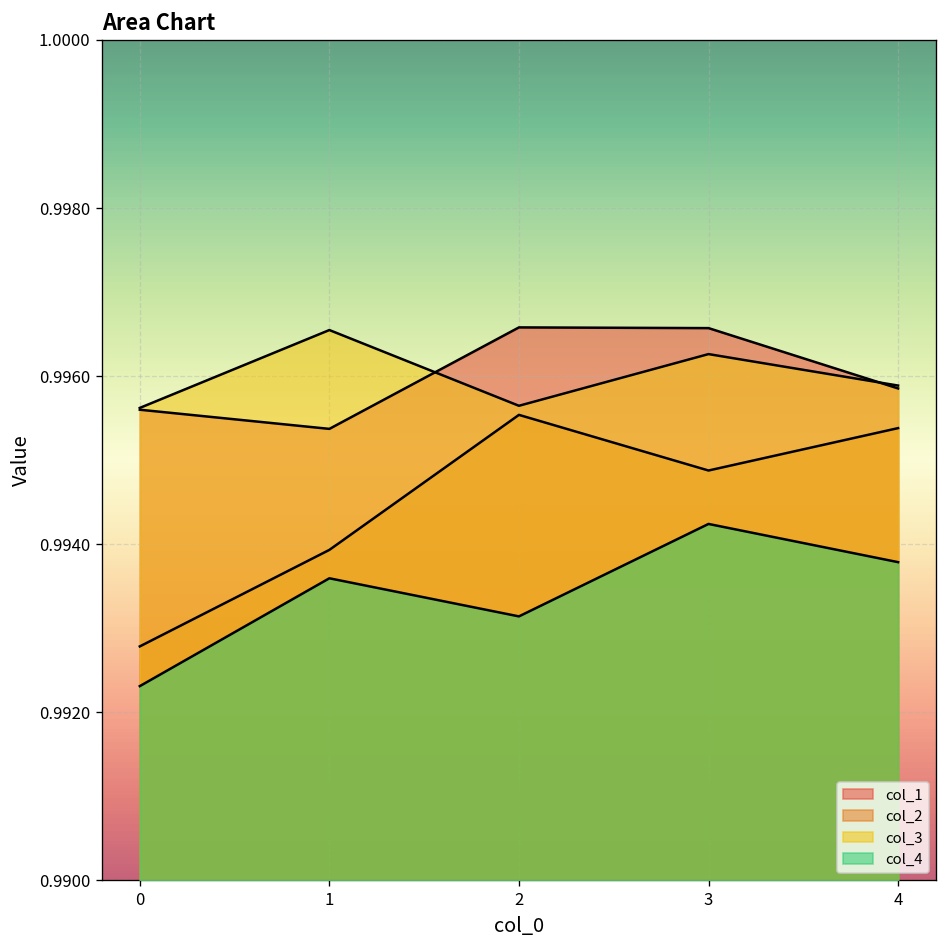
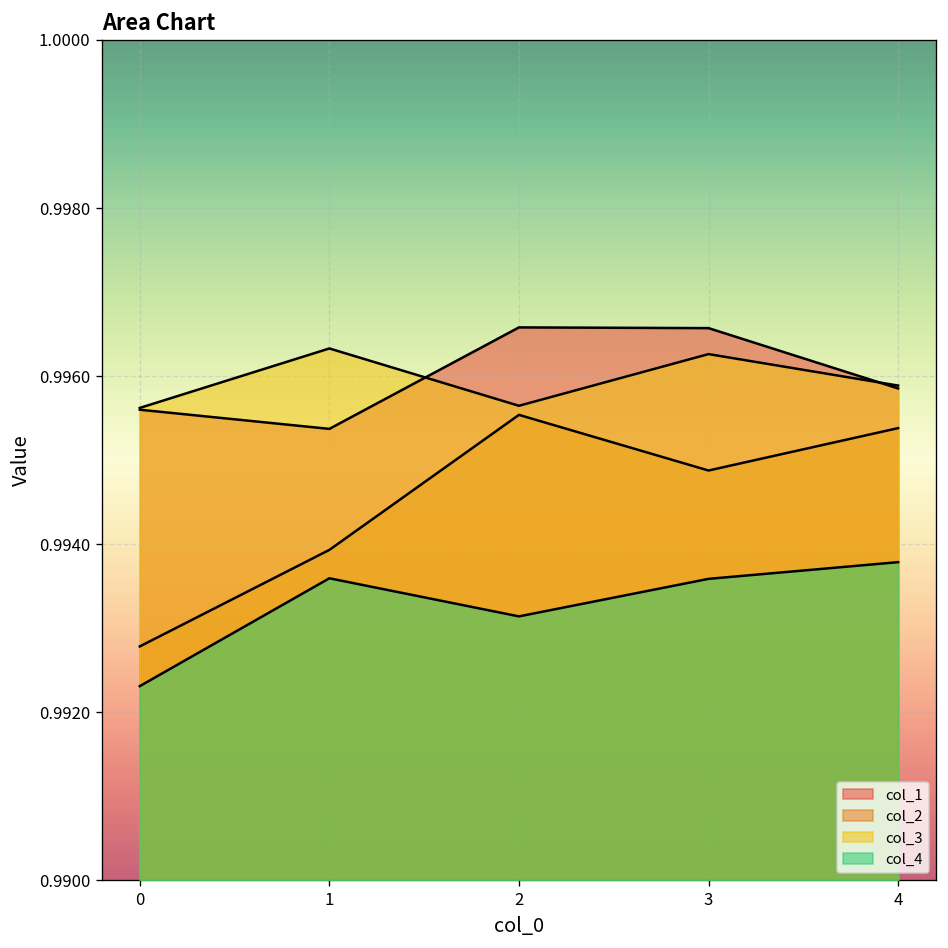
col_3, 1: 0.9965 -> 0.9963
col_4, 3: 0.9942 -> 0.9936
